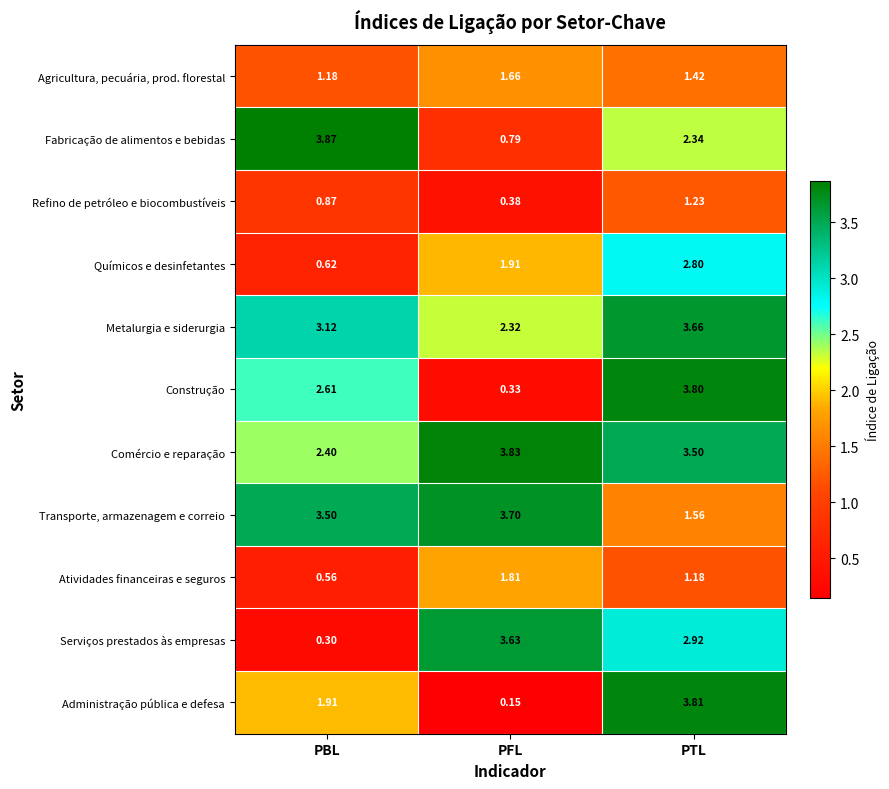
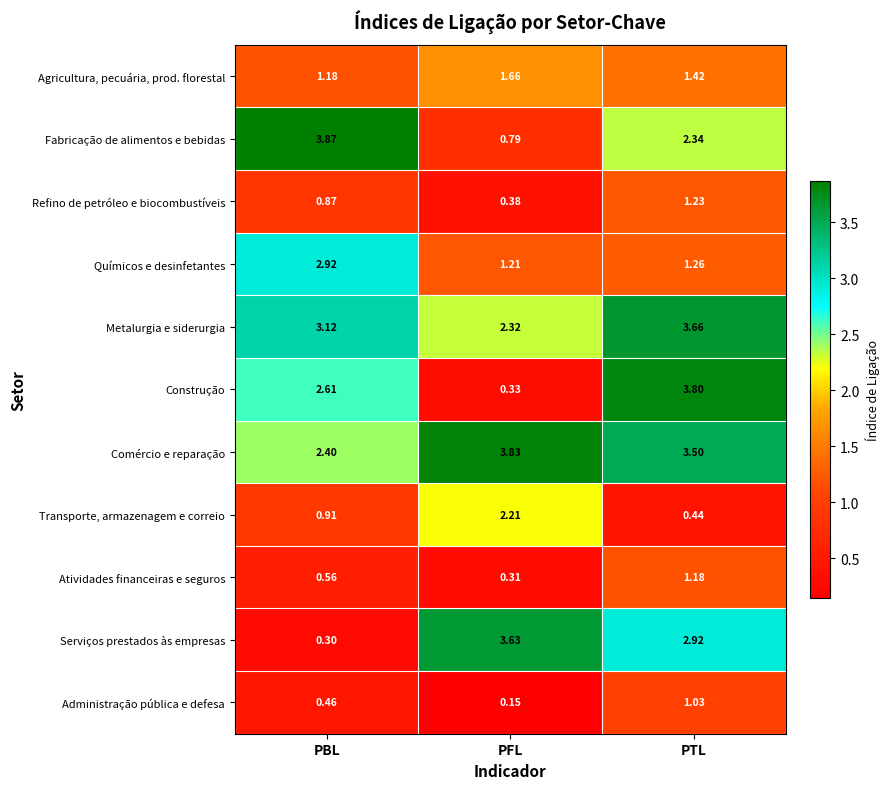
Químicos e desinfetantes, PBL: 0.62 -> 2.92
Químicos e desinfetantes, PFL: 1.91 -> 1.21
Químicos e desinfetantes, PTL: 2.80 -> 1.26
Transporte, armazenagem e correio, PBL: 3.50 -> 0.91
Transporte, armazenagem e correio, PFL: 3.70 -> 2.21
Transporte, armazenagem e correio, PTL: 1.56 -> 0.44
Atividades financeiras e seguros, PFL: 1.81 -> 0.31
Administração pública e defesa, PBL: 1.91 -> 0.46
Administração pública e defesa, PTL: 3.81 -> 1.03
